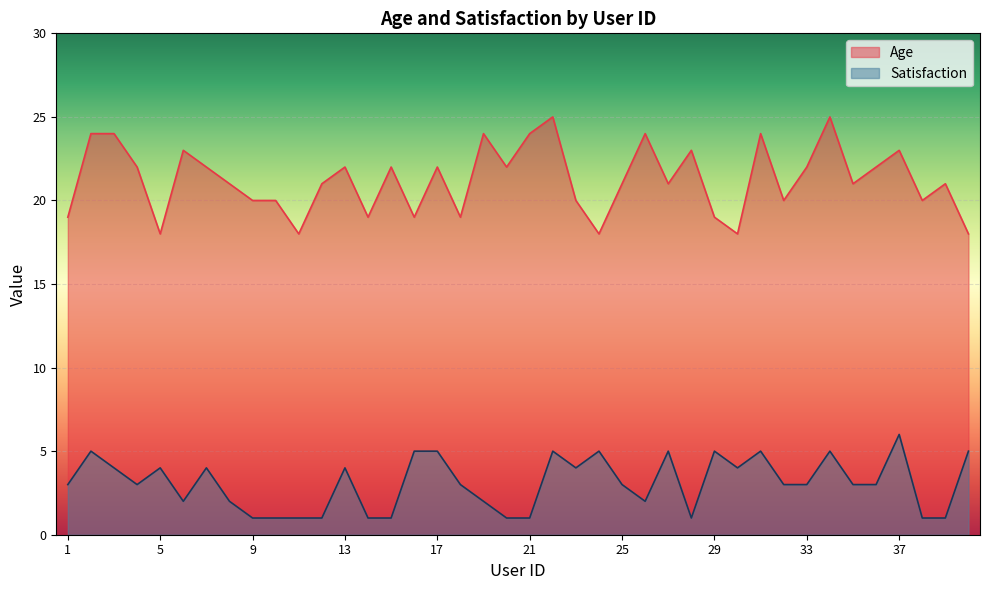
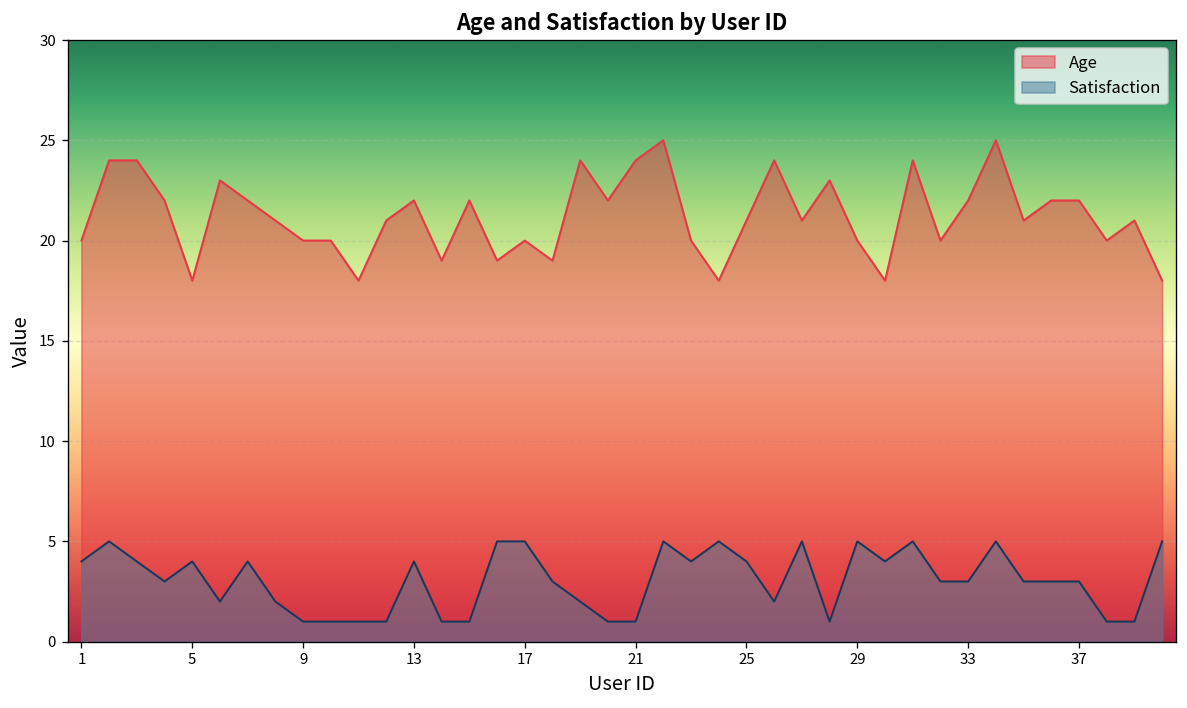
Age, 1: 19 -> 20
Satisfaction, 1: 3 -> 4
Age, 17: 22 -> 20
Satisfaction, 25: 3 -> 4
Age, 29: 19 -> 20
Age, 37: 23 -> 22
Satisfaction, 37: 6 -> 3
